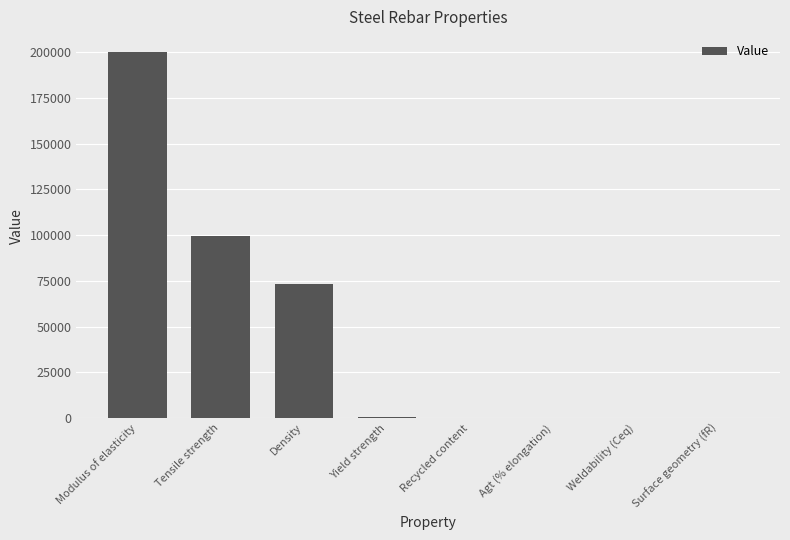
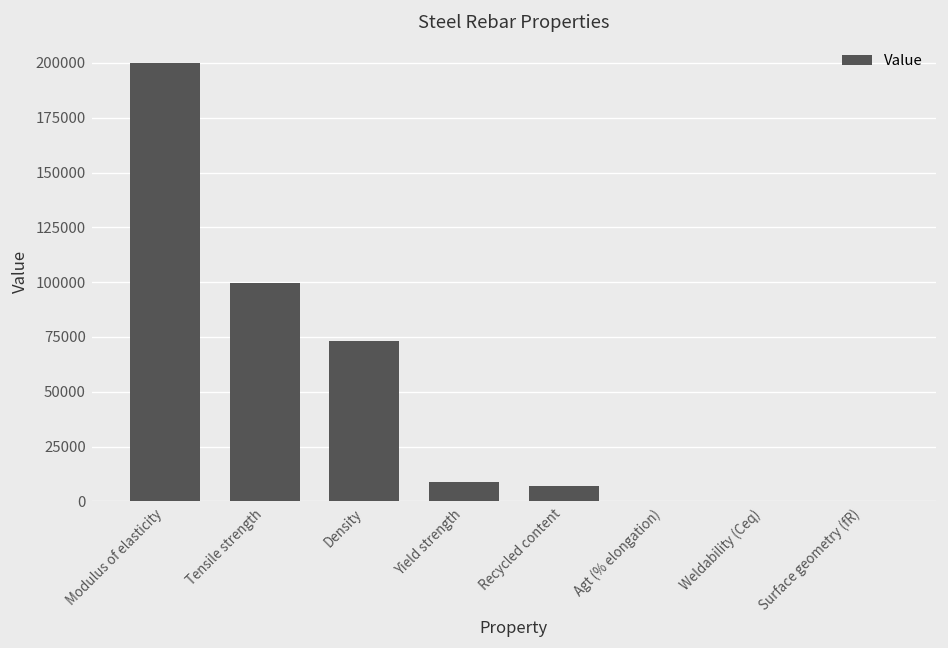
Yield strength: 1000 -> 9000
Recycled content: 0 -> 7000
